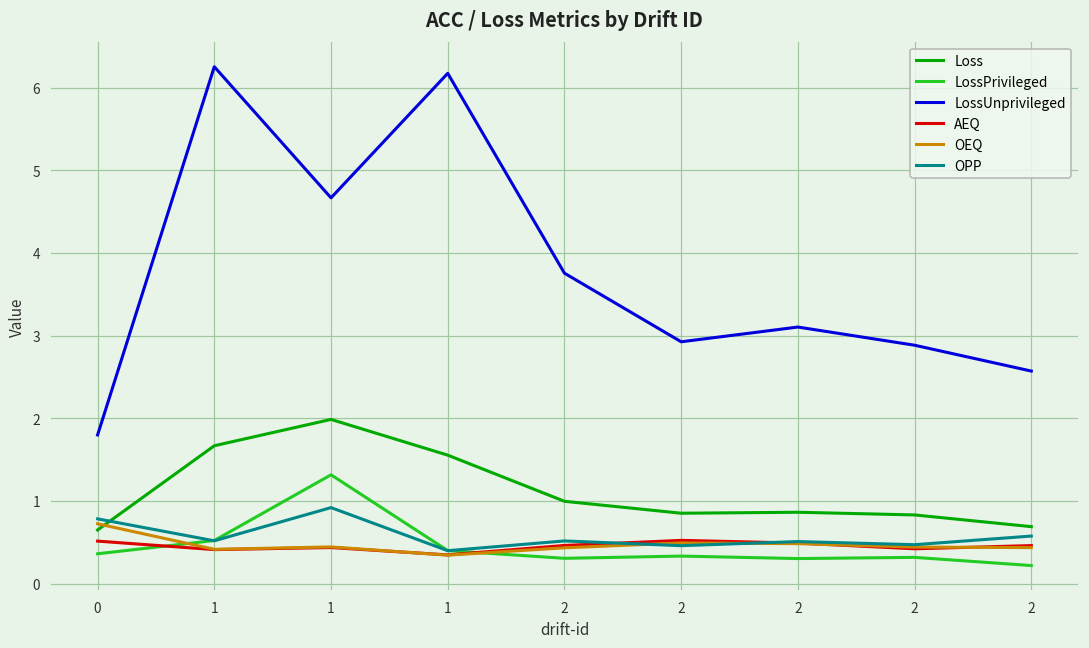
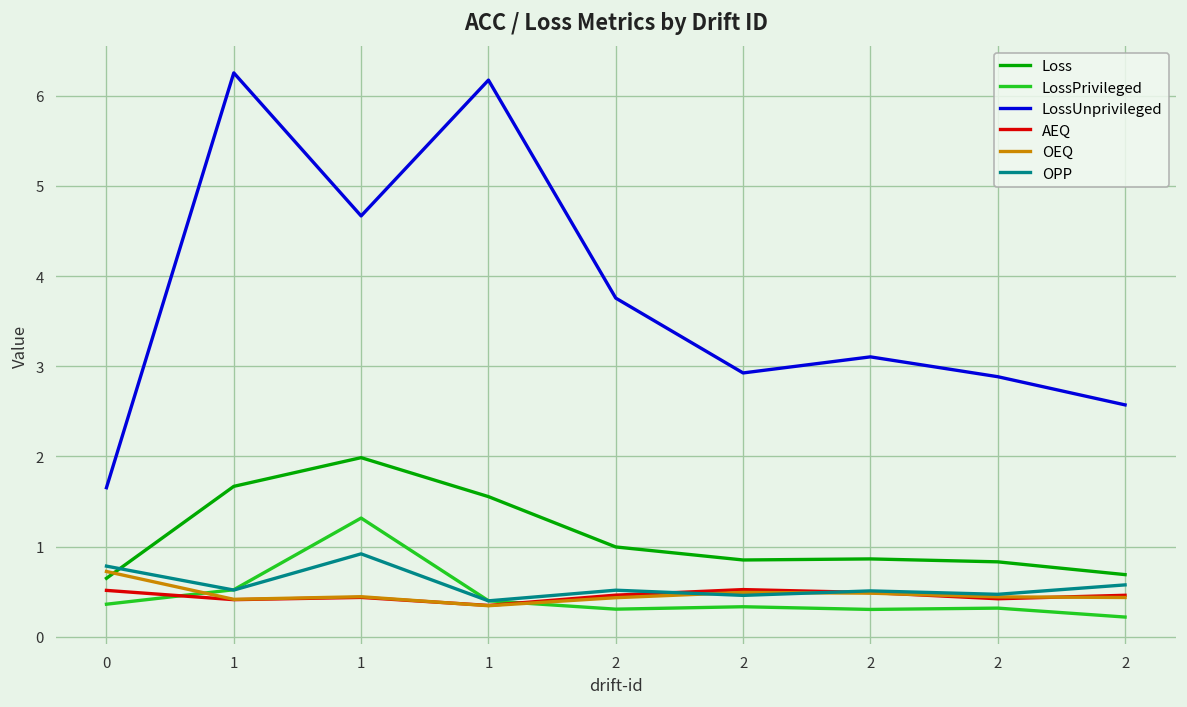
LossUnprivileged, 0: 1.8 -> 1.7
